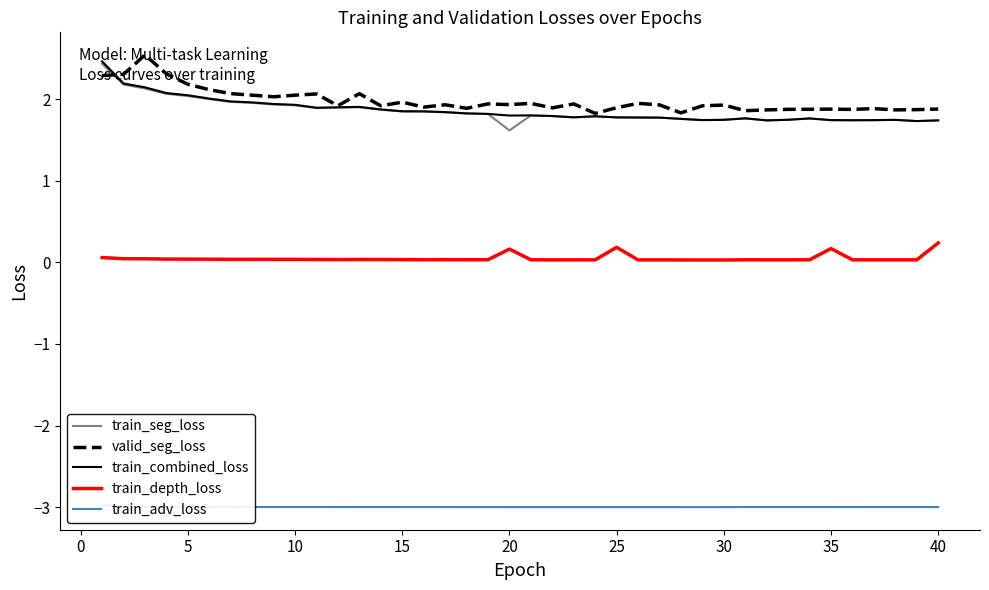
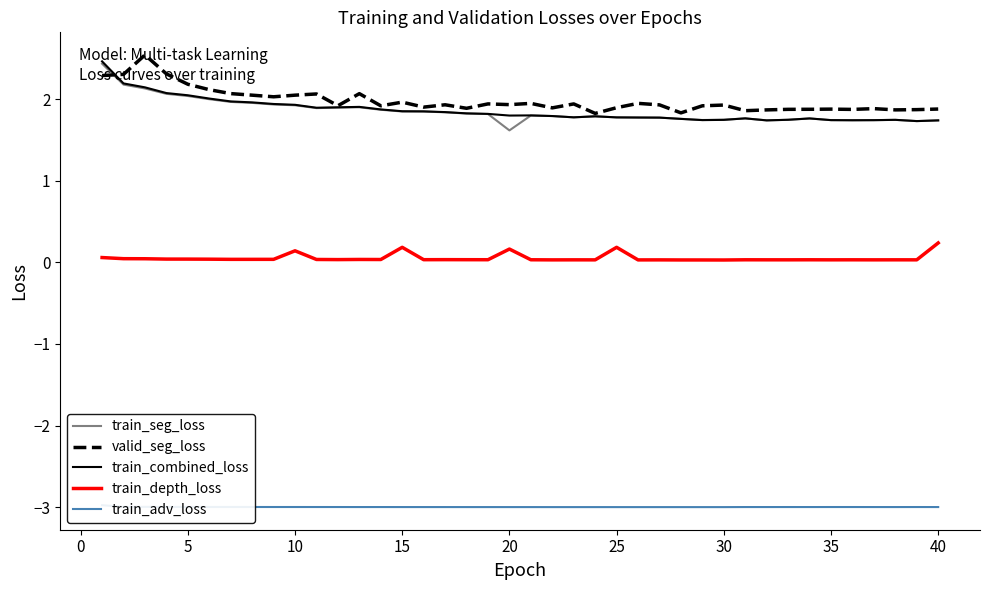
train_depth_loss, 10: 0.0 -> 0.1
train_depth_loss, 15: 0.0 -> 0.2
train_depth_loss, 35: 0.2 -> 0.0
